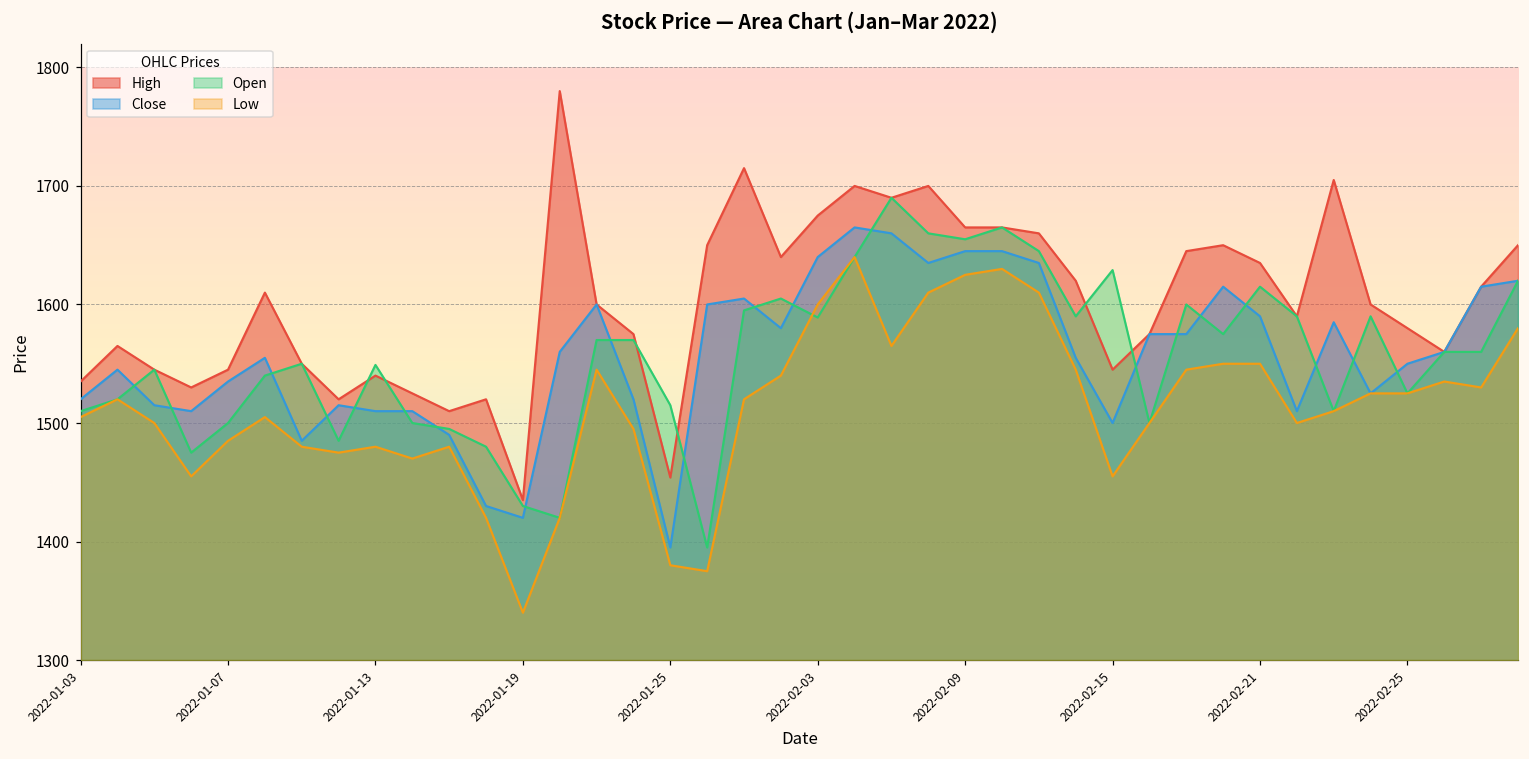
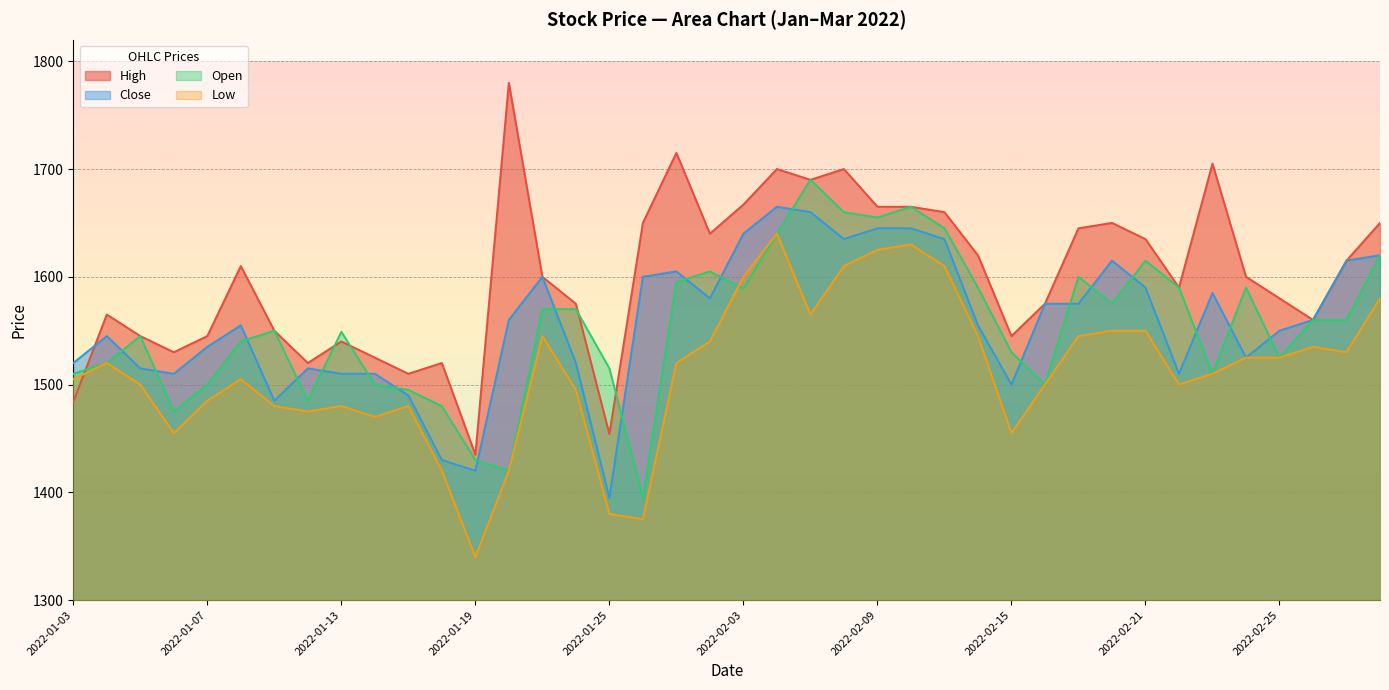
High, 2022-01-03: 1535 -> 1484
High, 2022-02-03: 1675 -> 1667
Open, 2022-02-15: 1629 -> 1530
